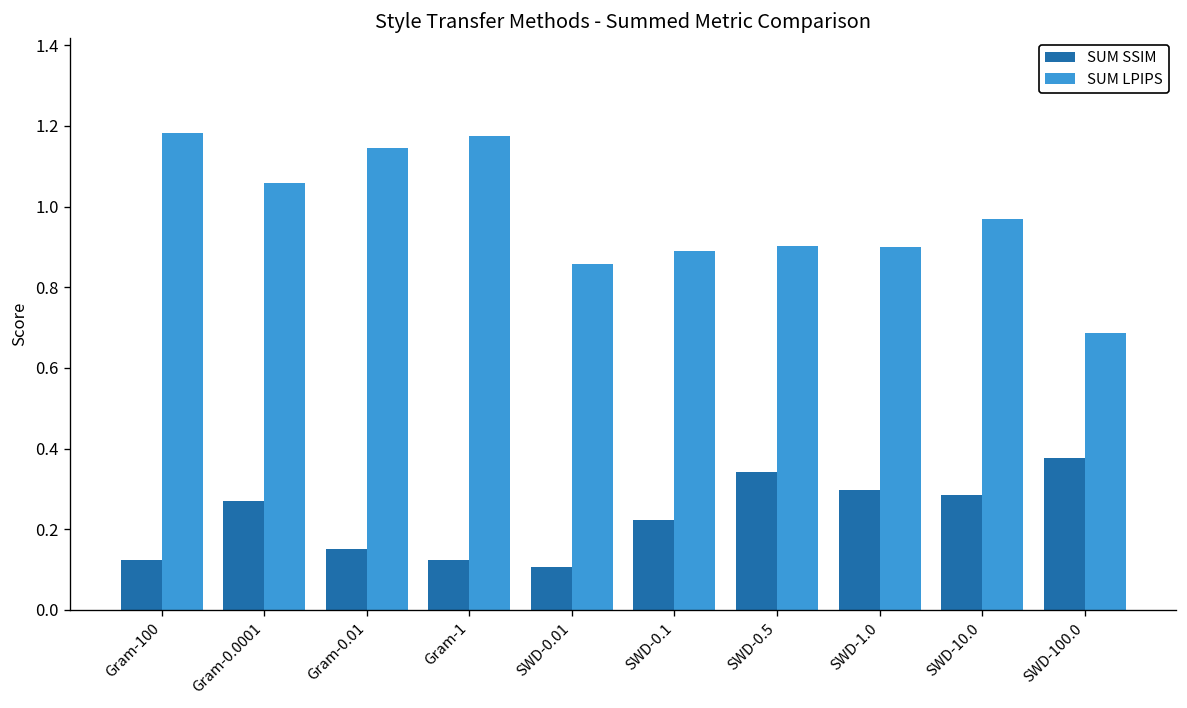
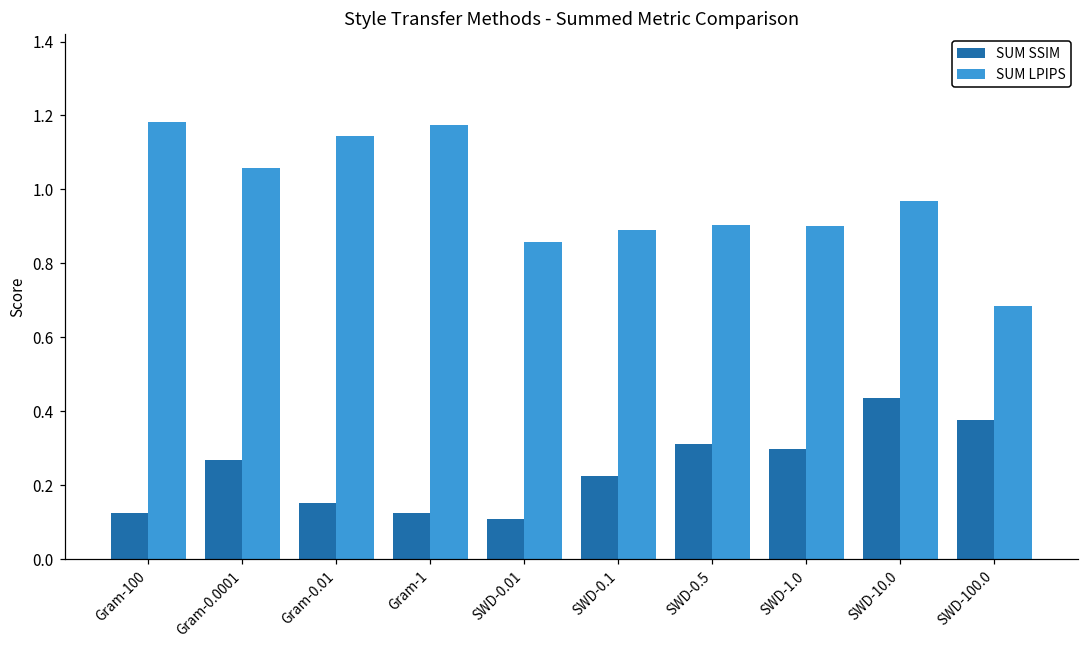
SUM SSIM, SWD-0.5: 0.34 -> 0.31
SUM SSIM, SWD-10.0: 0.29 -> 0.43
